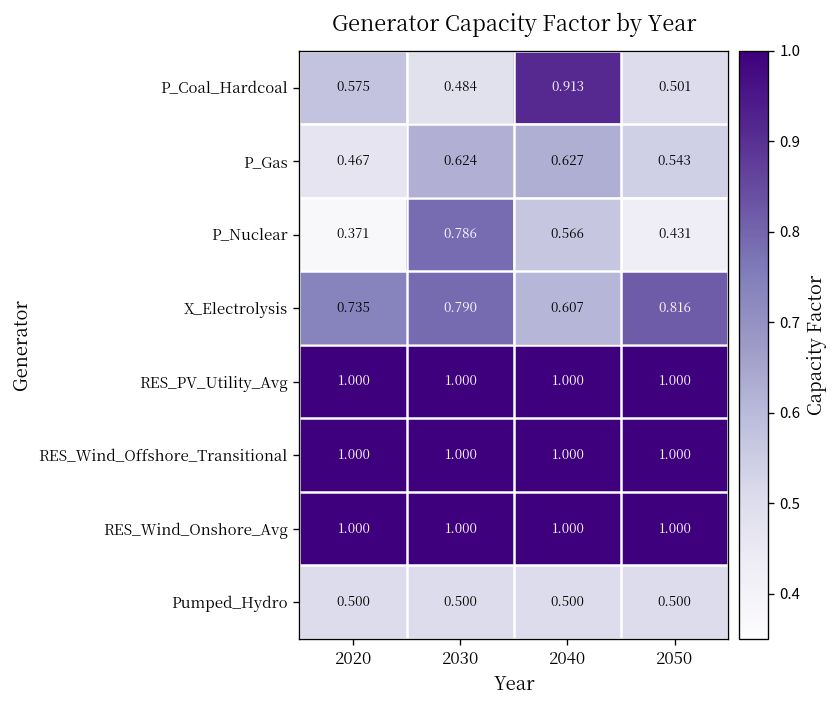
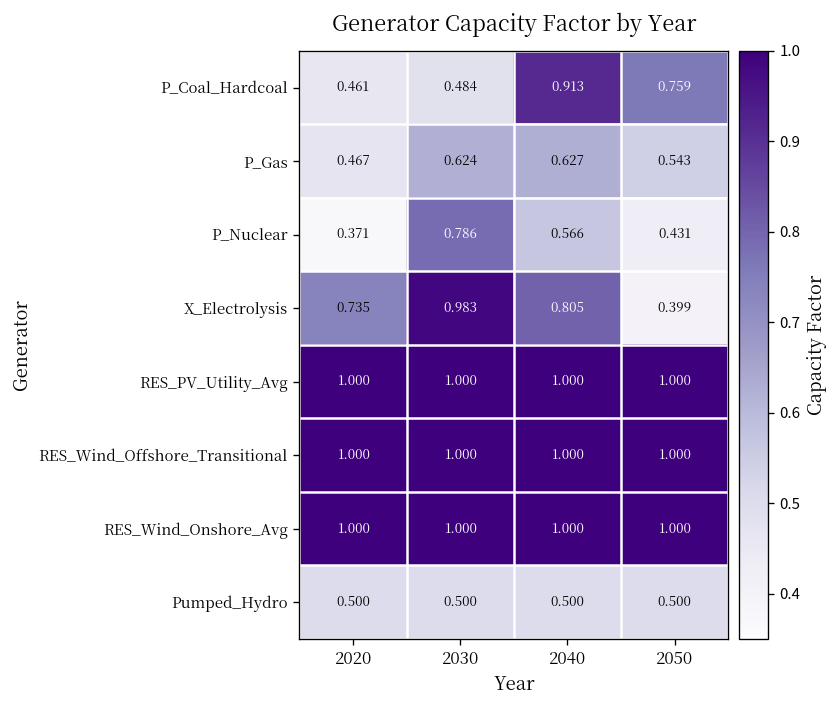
P_Coal_Hardcoal, 2020: 0.575 -> 0.461
P_Coal_Hardcoal, 2050: 0.501 -> 0.759
X_Electrolysis, 2030: 0.790 -> 0.983
X_Electrolysis, 2040: 0.607 -> 0.805
X_Electrolysis, 2050: 0.816 -> 0.399
